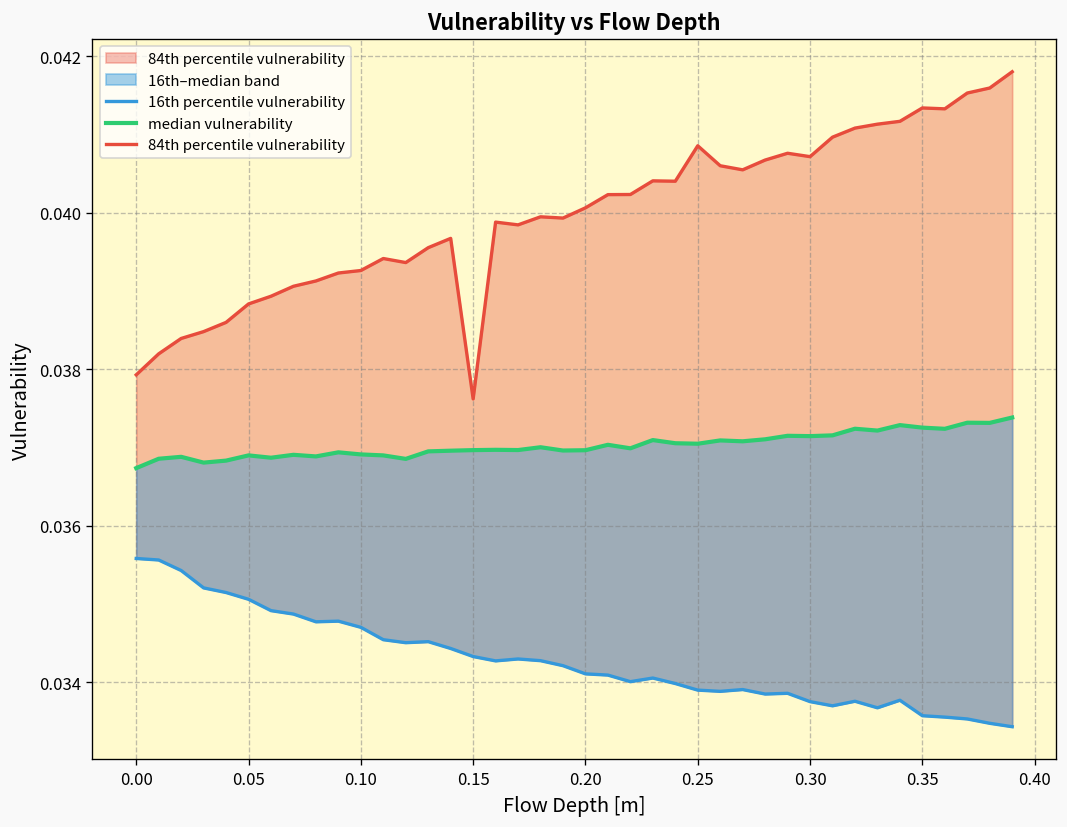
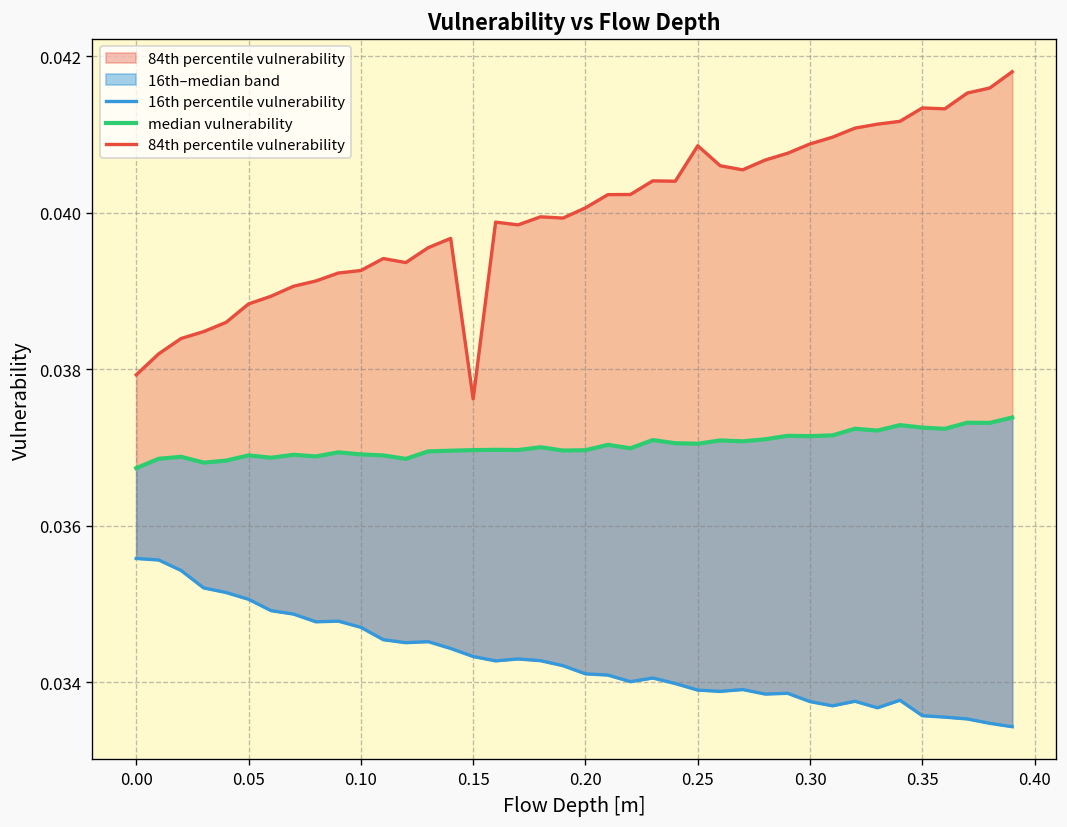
84th percentile vulnerability, 0.30: 0.0407 -> 0.0409
